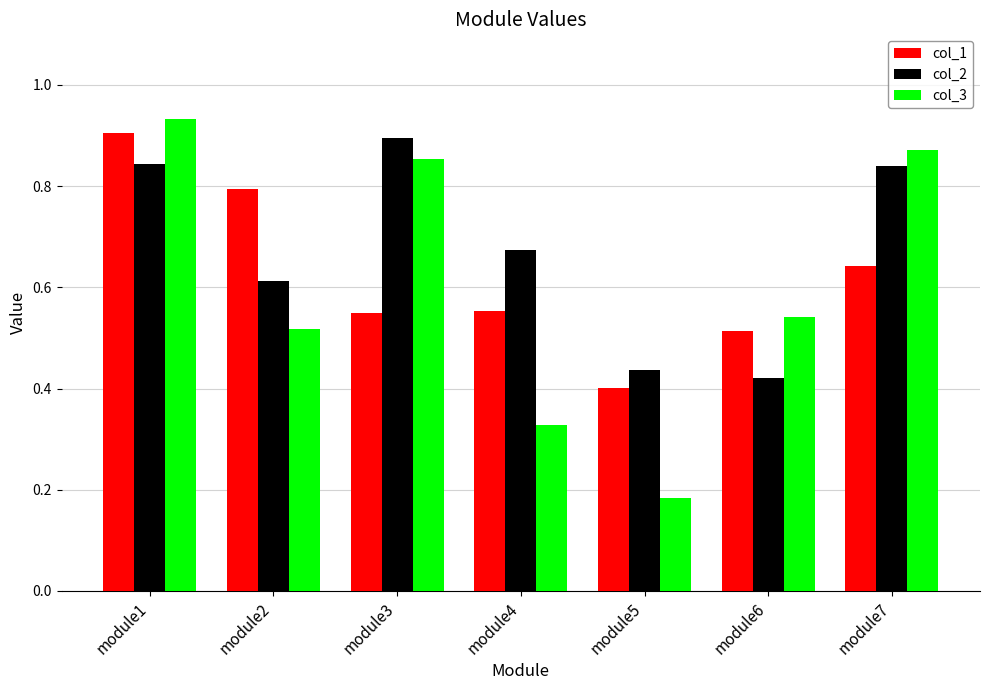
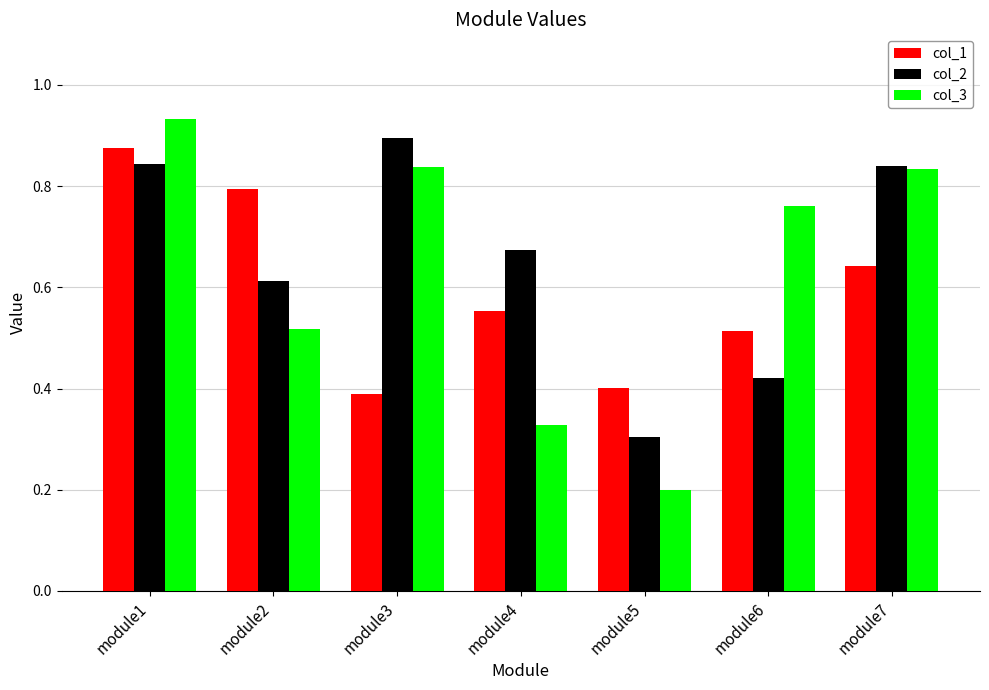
col_1, module1: 0.90 -> 0.88
col_1, module3: 0.55 -> 0.39
col_3, module3: 0.85 -> 0.84
col_2, module5: 0.44 -> 0.30
col_3, module5: 0.18 -> 0.20
col_3, module6: 0.54 -> 0.76
col_3, module7: 0.87 -> 0.83
